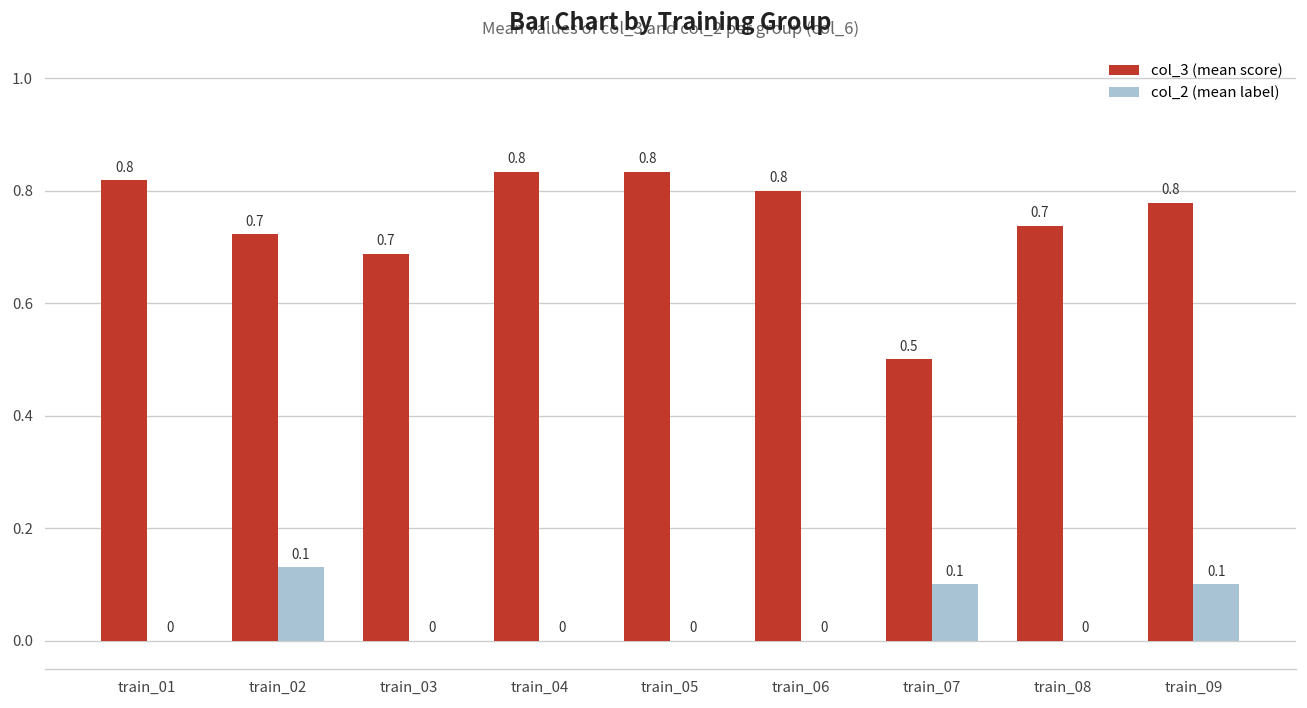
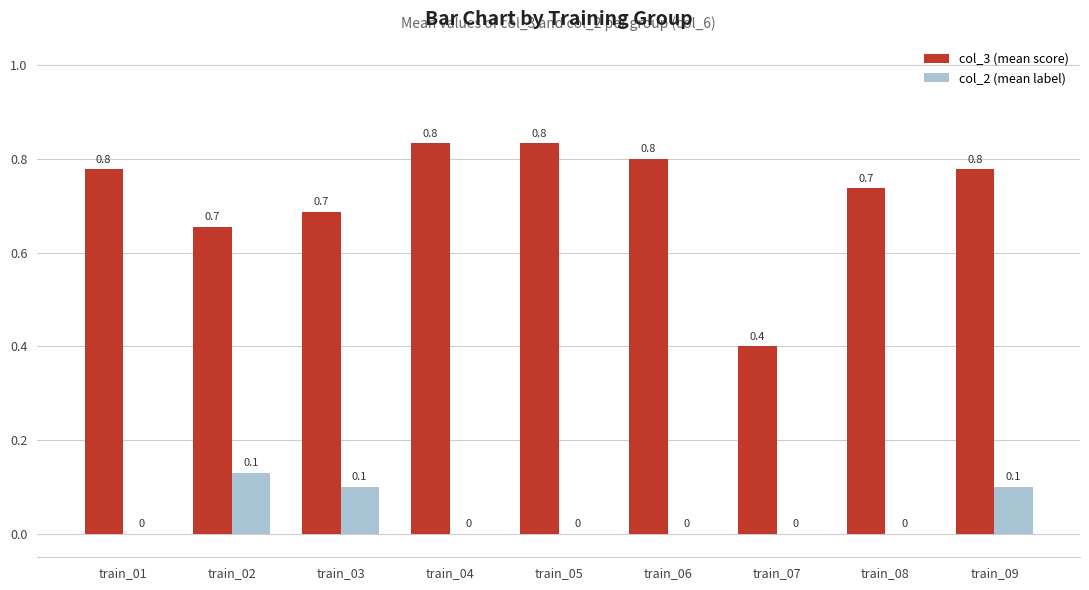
col_3 (mean score), train_01: 0.82 -> 0.78
col_3 (mean score), train_02: 0.72 -> 0.65
col_2 (mean label), train_03: 0 -> 0.1
col_3 (mean score), train_07: 0.5 -> 0.4
col_2 (mean label), train_07: 0.1 -> 0
